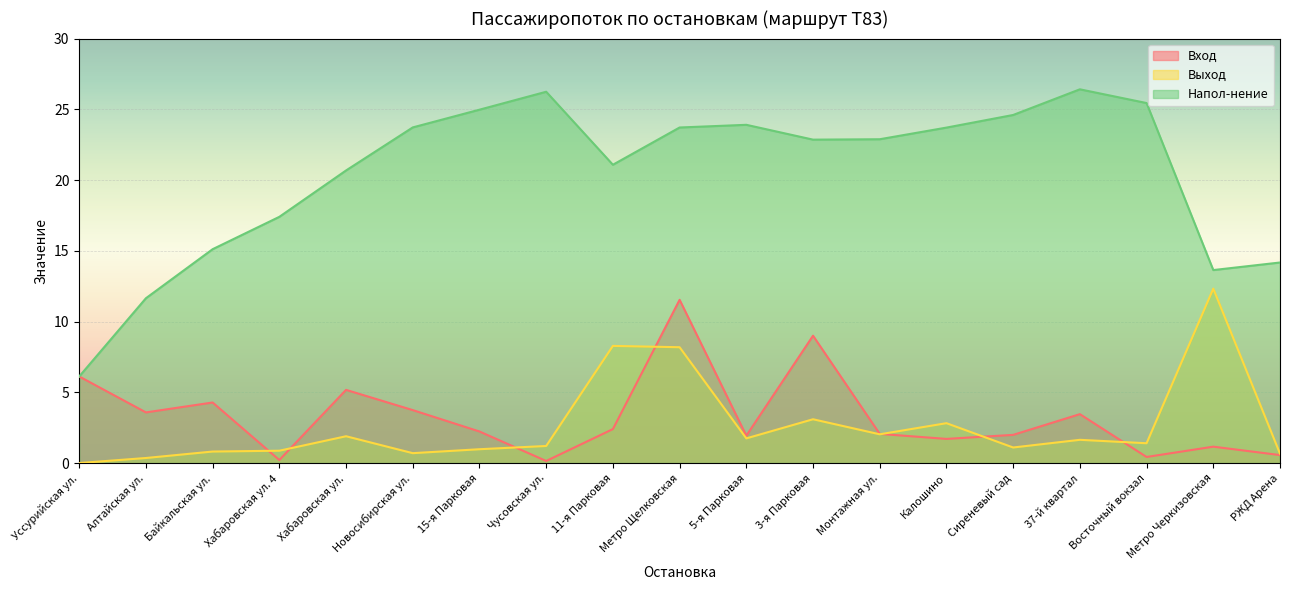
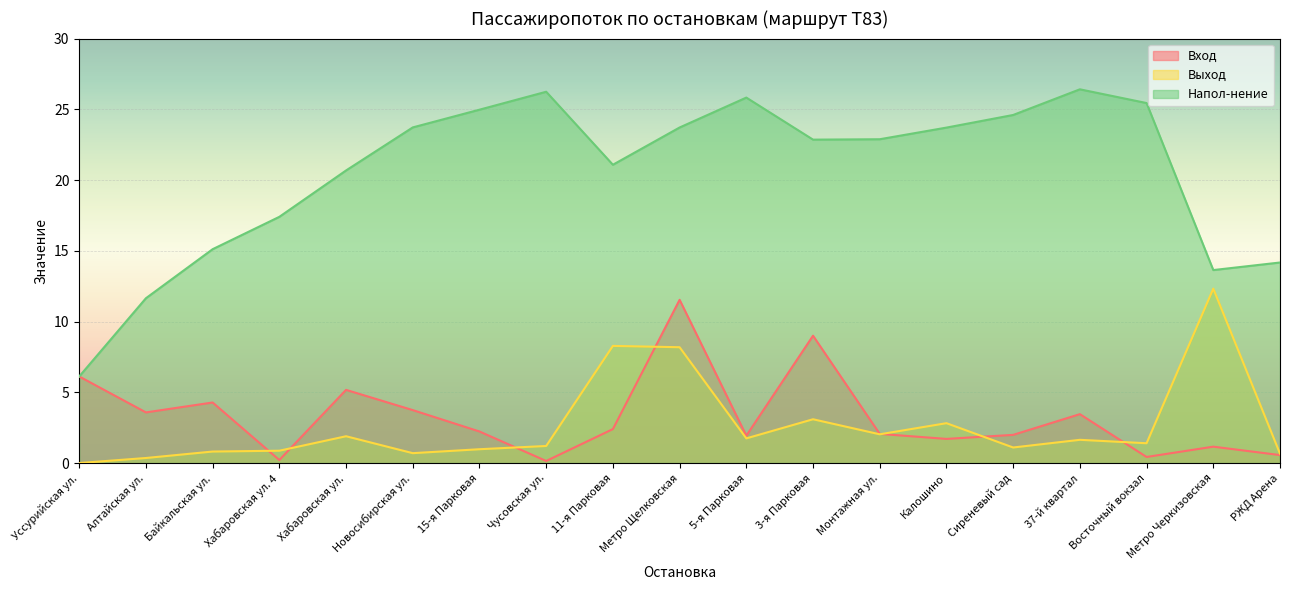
Напол-нение, 5-я Парковая: 23.9 -> 25.8
